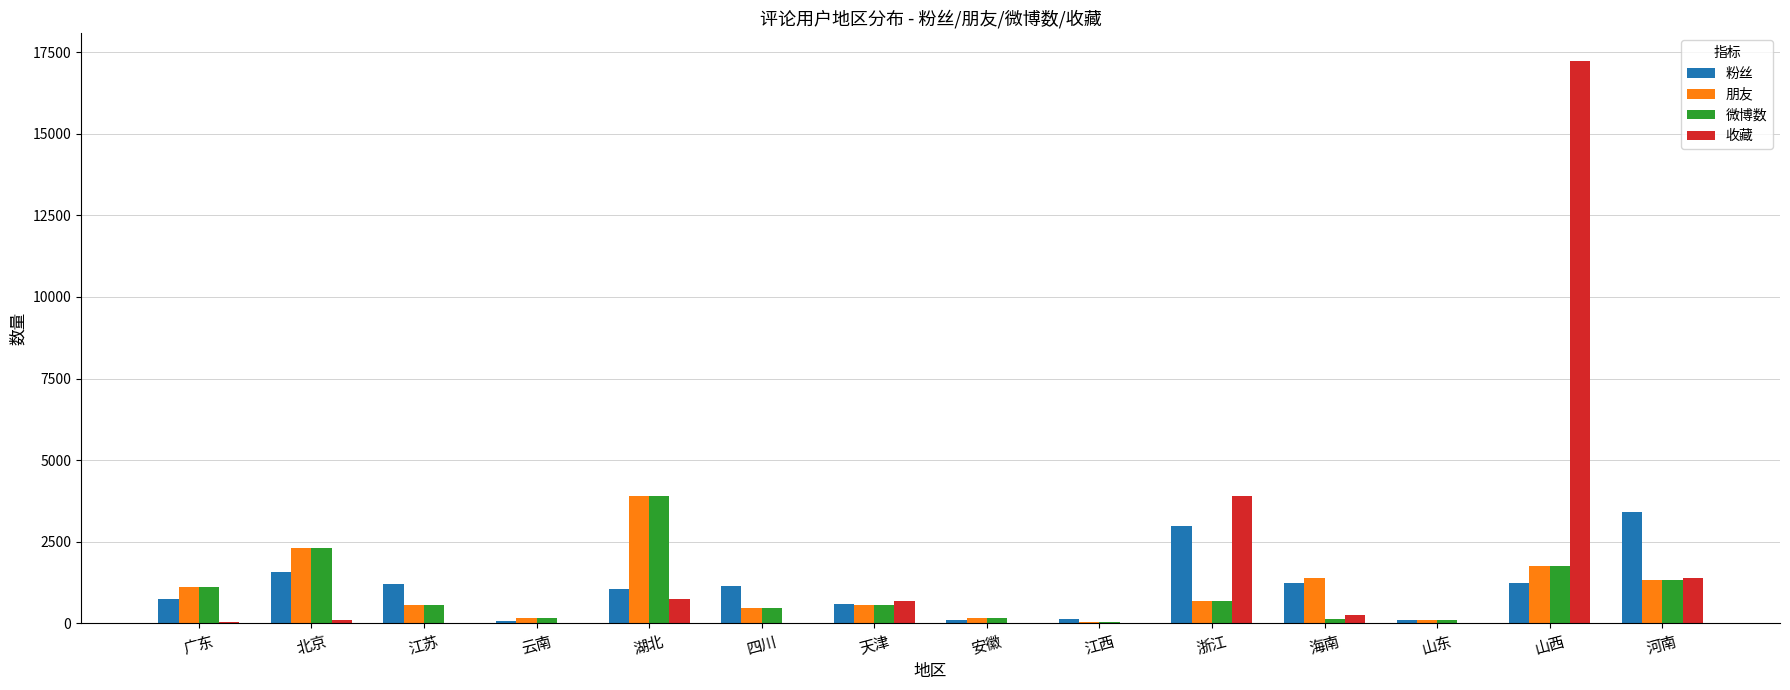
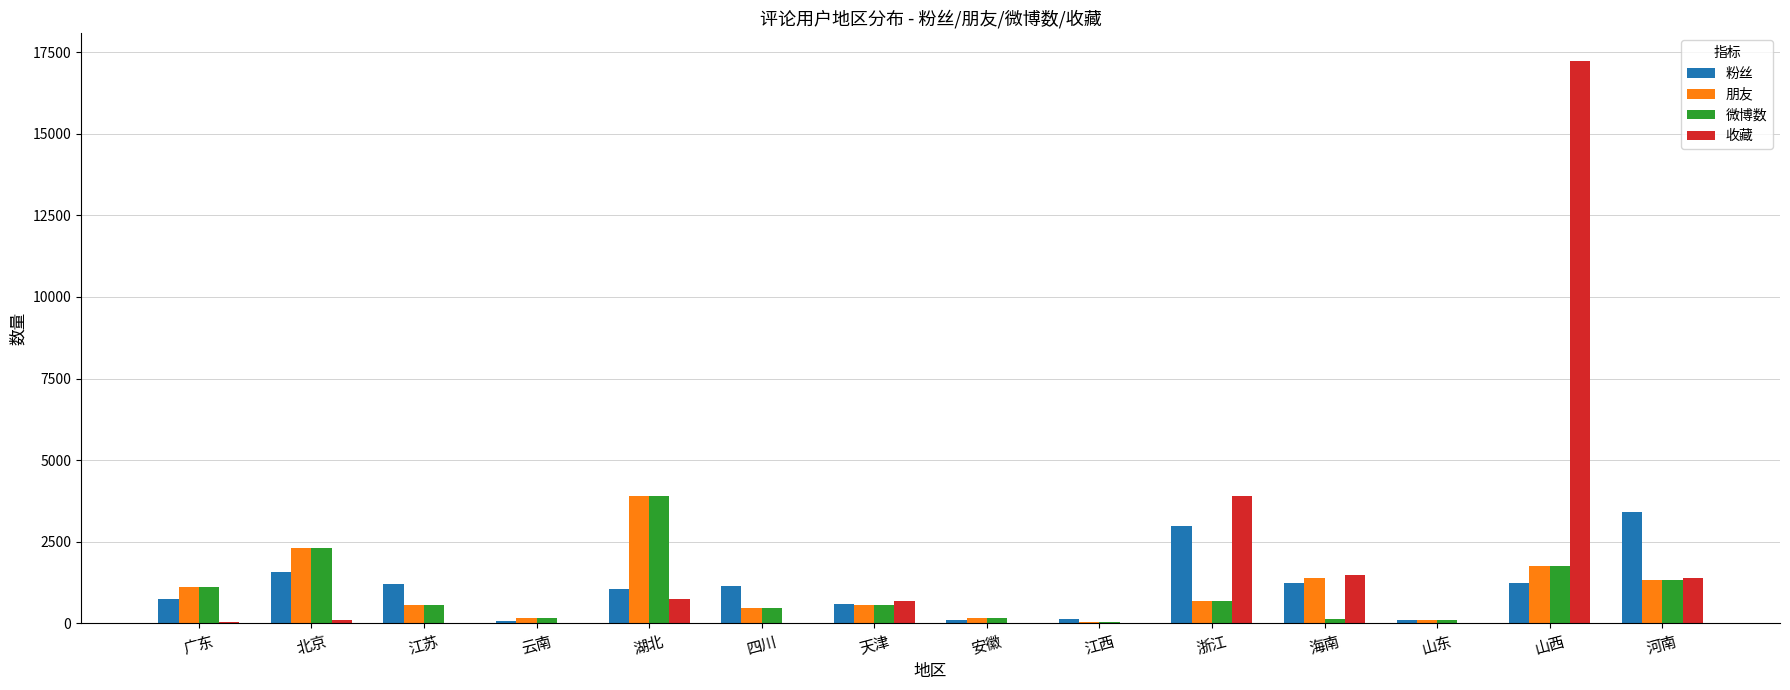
收藏, 海南: 300 -> 1500
